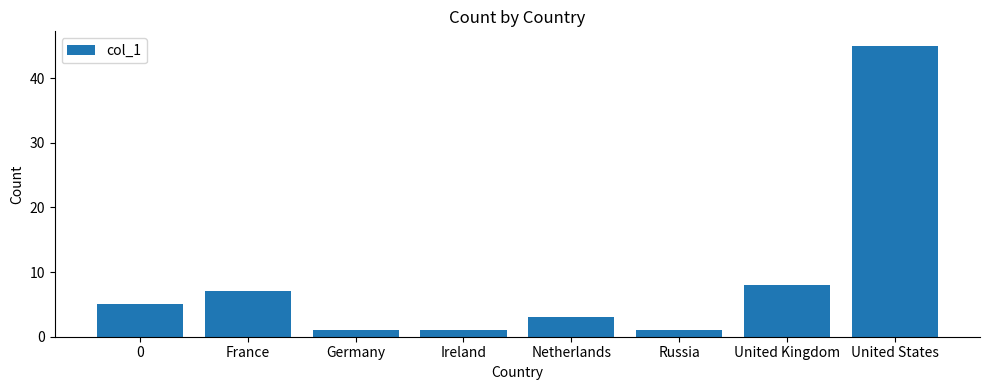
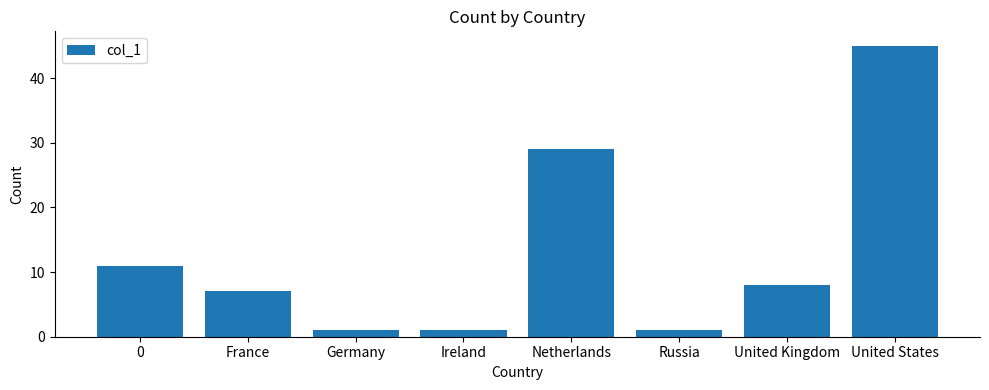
0: 5 -> 11
Netherlands: 3 -> 29
